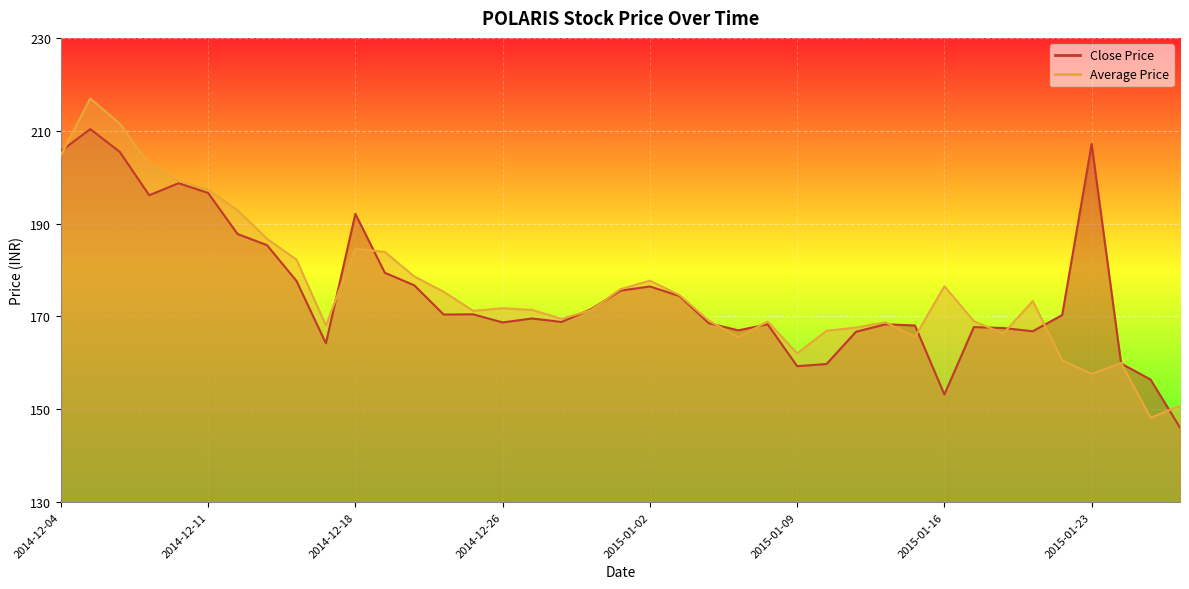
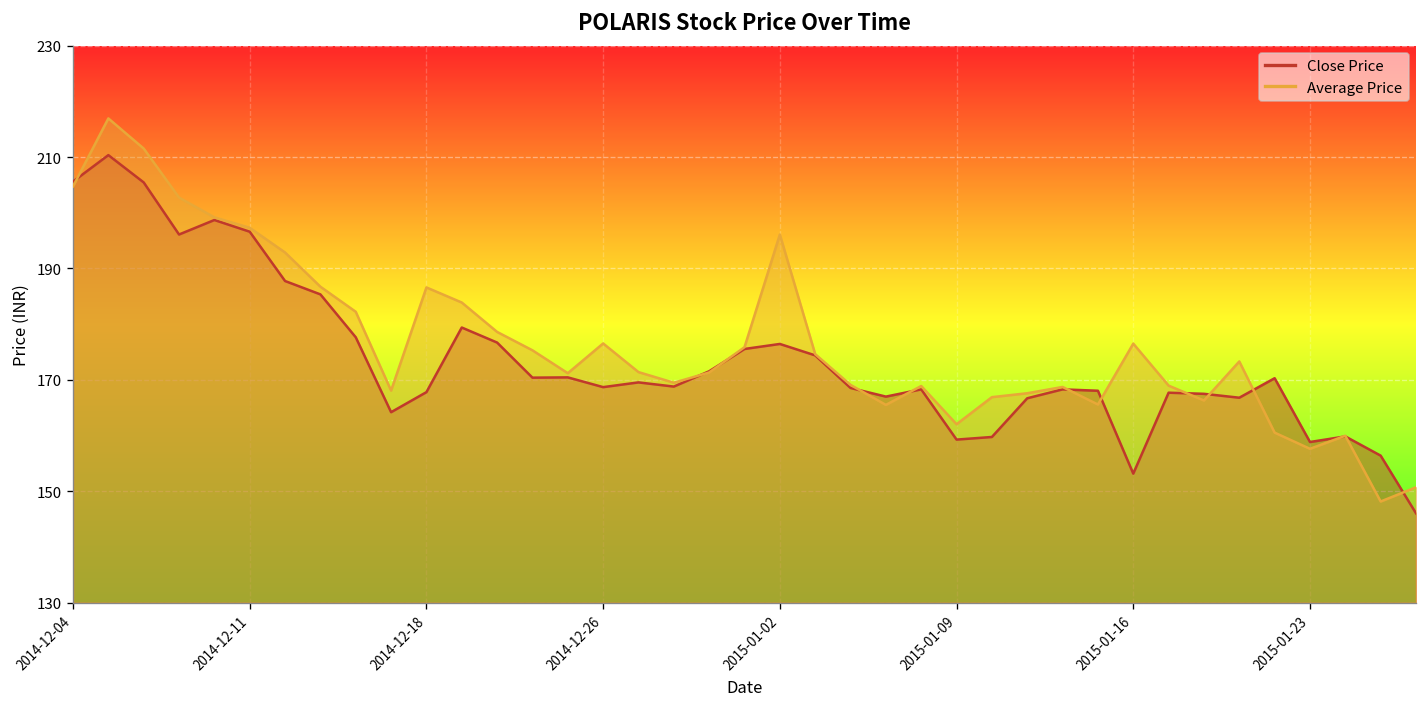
Close Price, 2014-12-18: 192 -> 168
Average Price, 2014-12-18: 185 -> 187
Average Price, 2014-12-26: 172 -> 177
Average Price, 2015-01-02: 178 -> 196
Close Price, 2015-01-23: 207 -> 159
